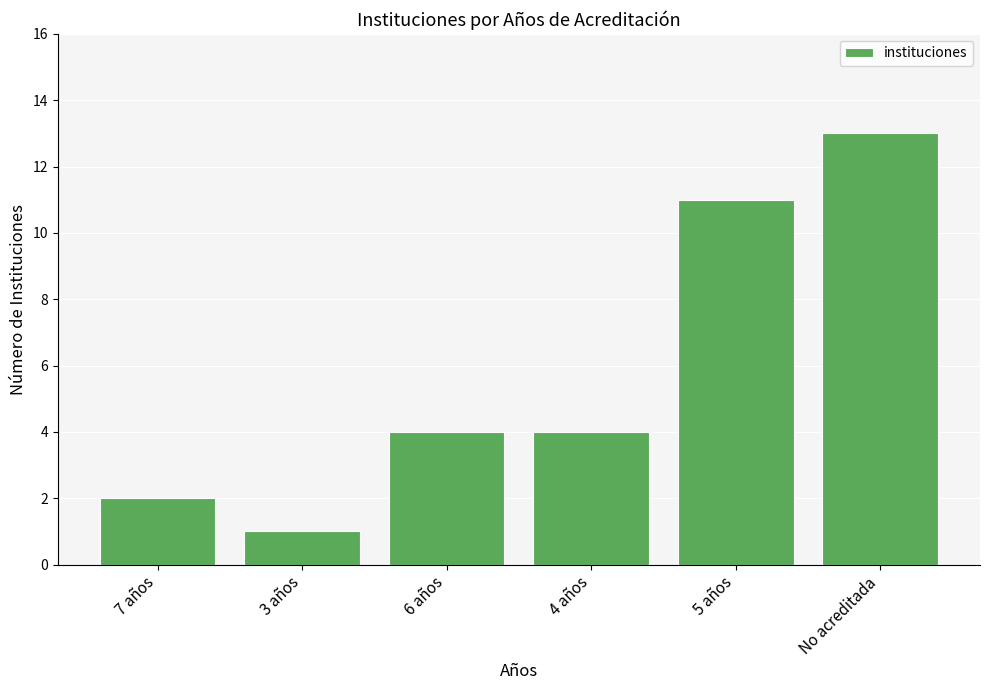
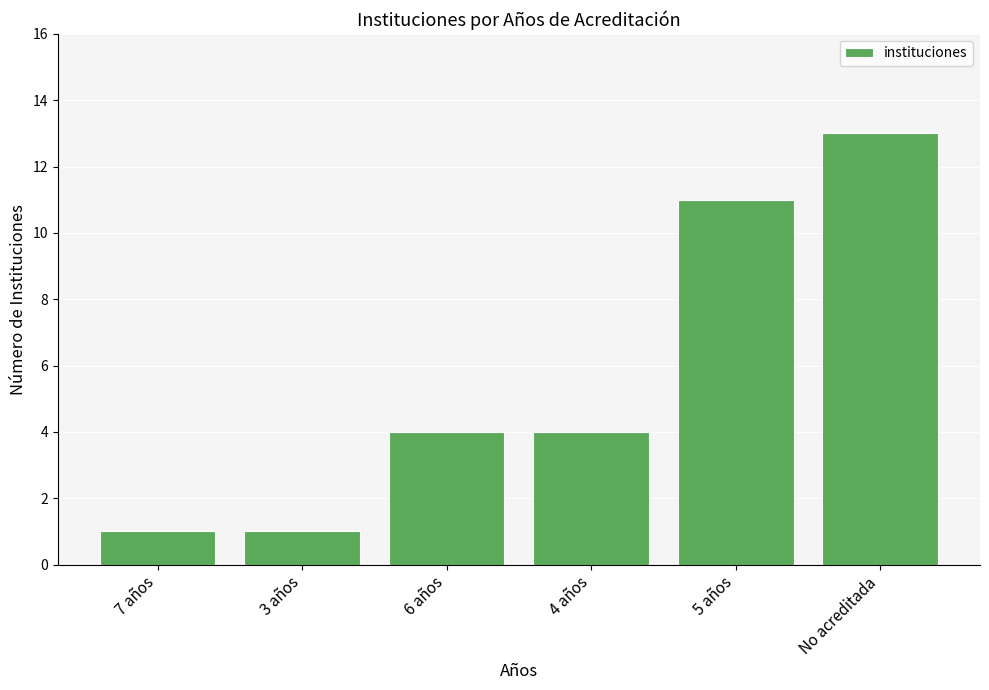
7 años: 2 -> 1
